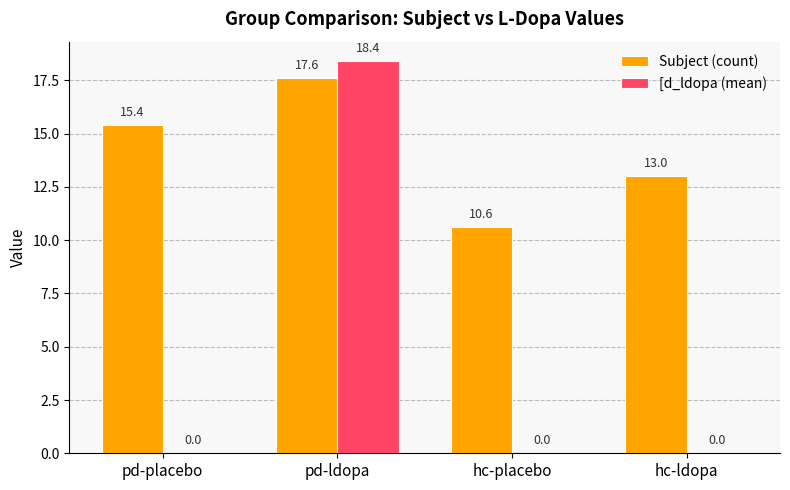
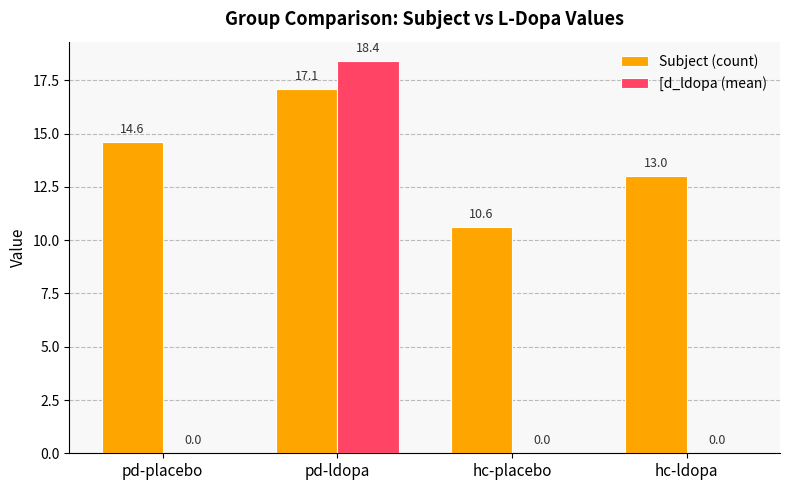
Subject (count), pd-placebo: 15.4 -> 14.6
Subject (count), pd-ldopa: 17.6 -> 17.1
